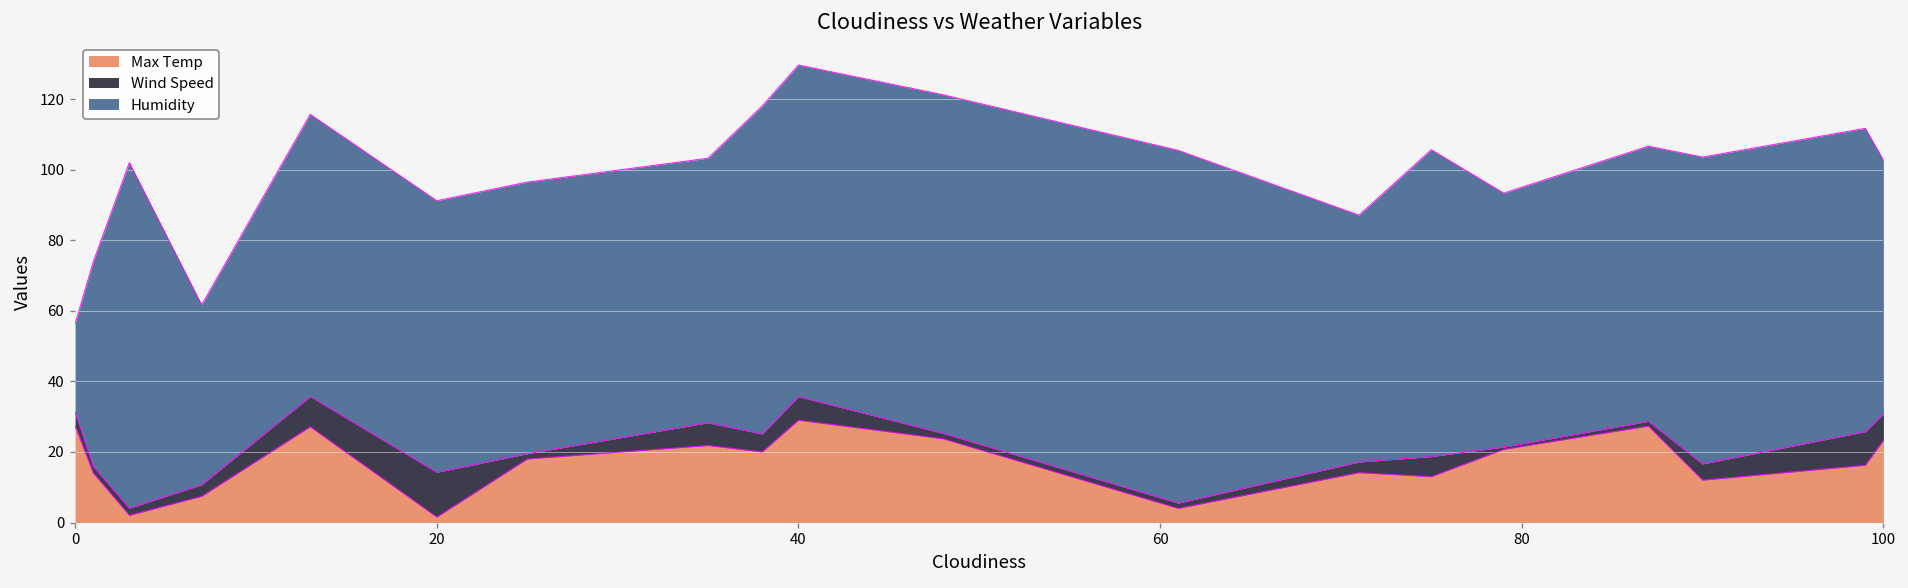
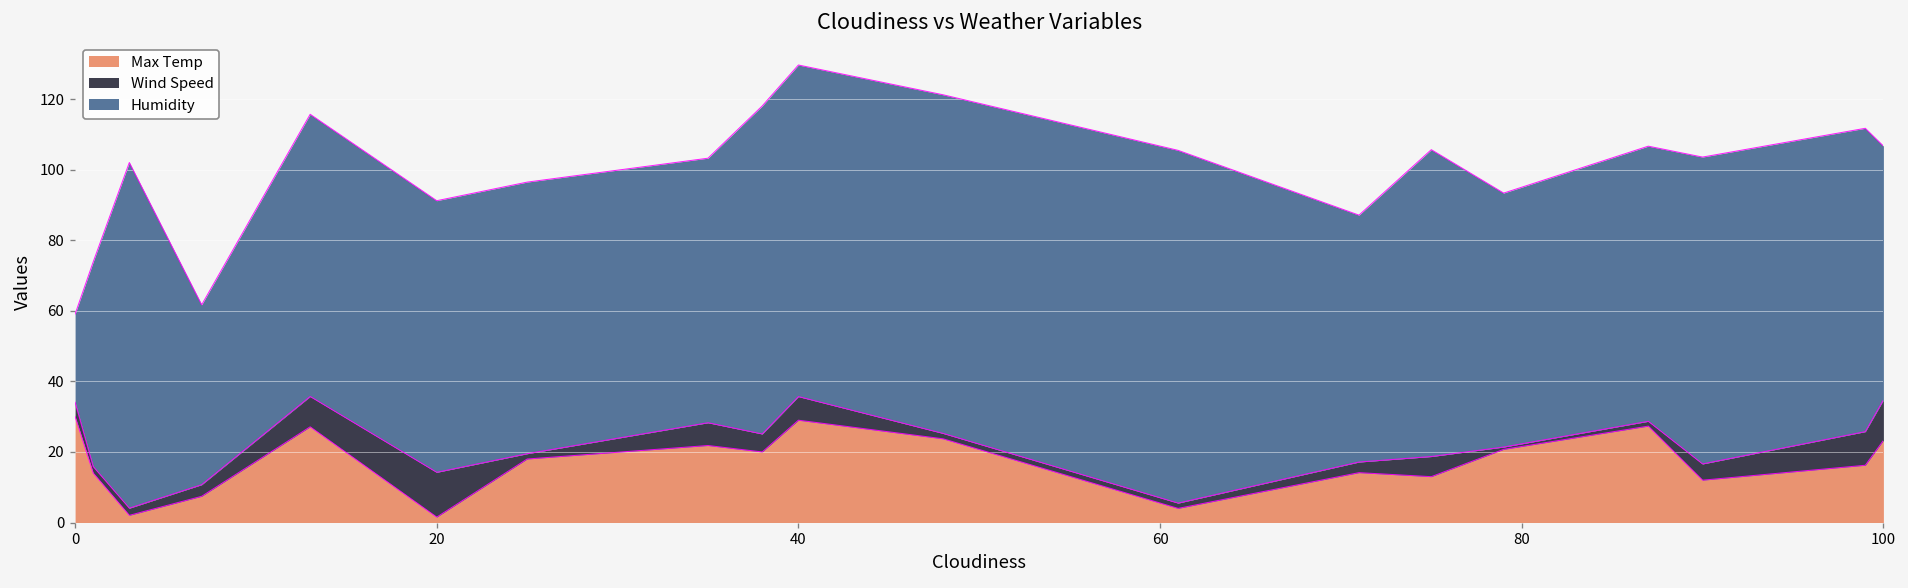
Max Temp, 0: 27 -> 30
Wind Speed, 100: 7 -> 11
